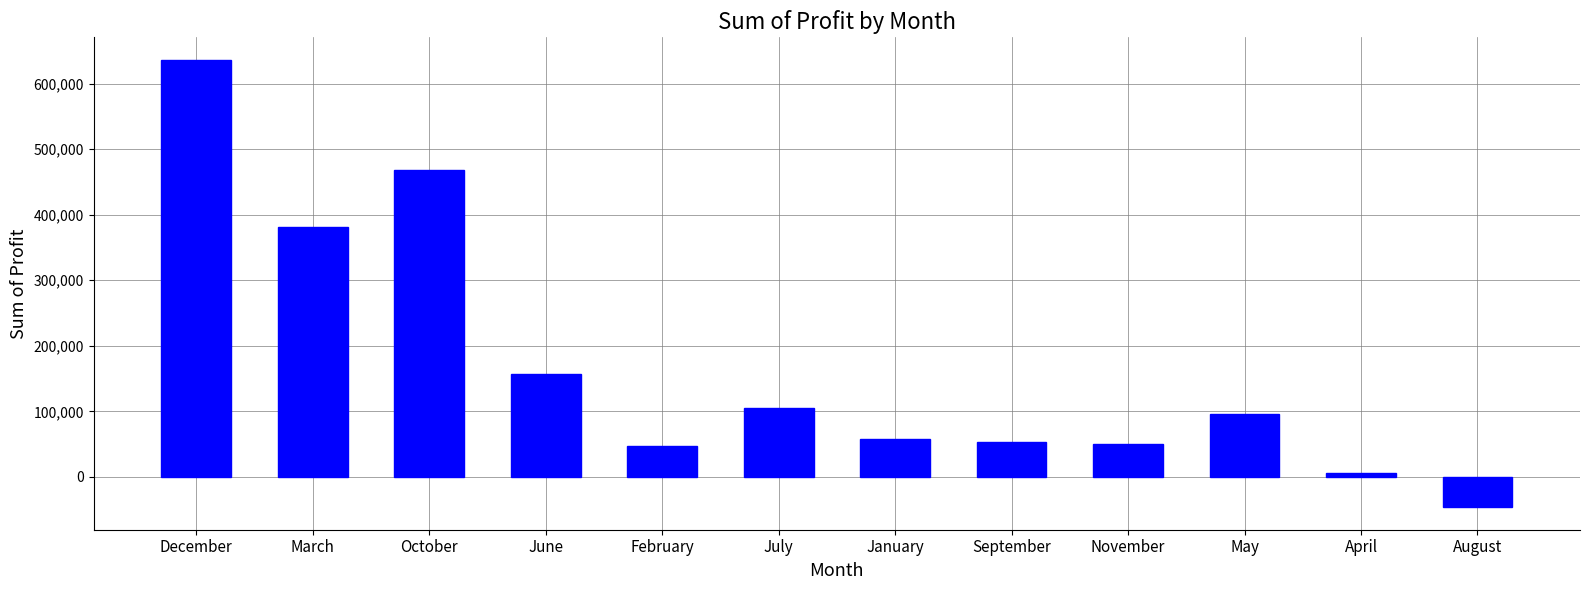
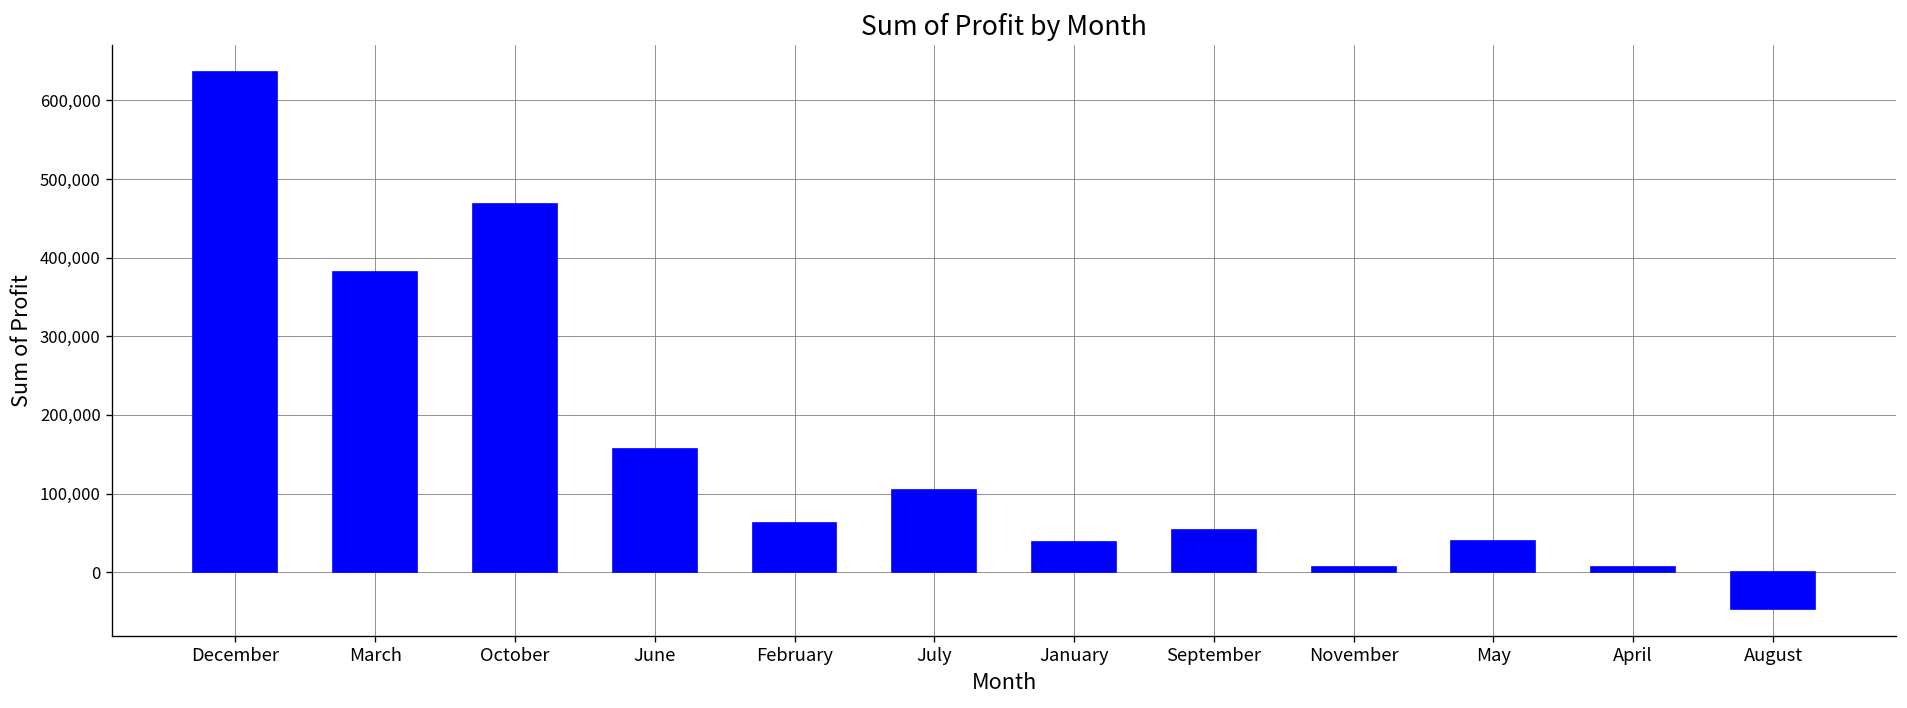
February: 50,000 -> 60,000
January: 60,000 -> 40,000
November: 50,000 -> 10,000
May: 100,000 -> 40,000
